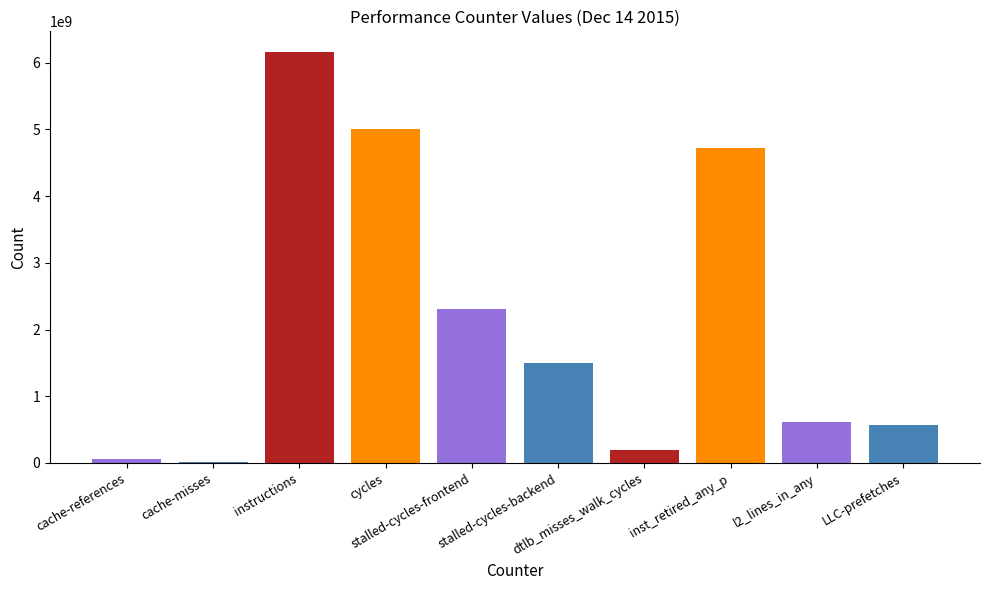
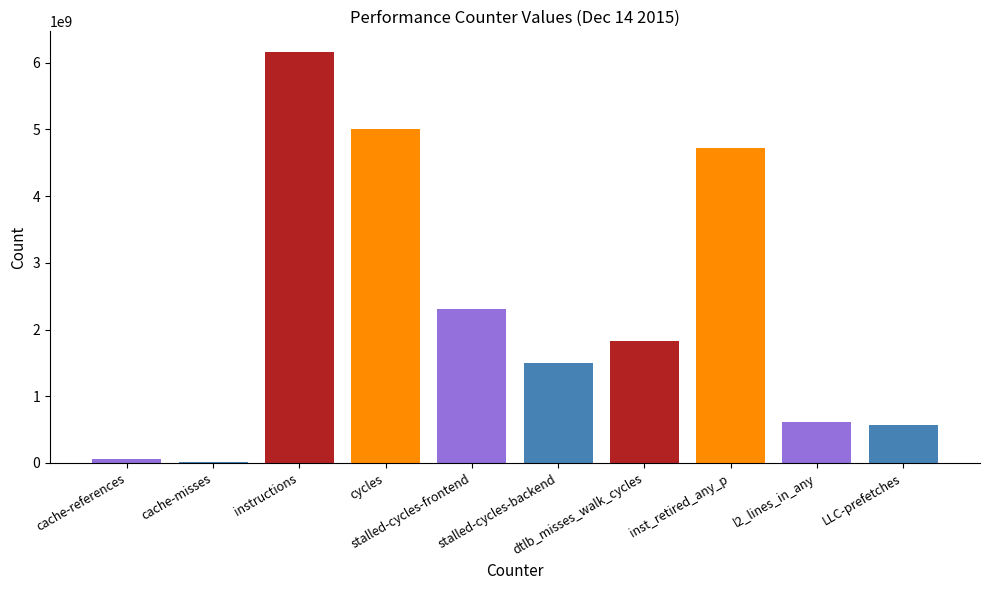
dtlb_misses_walk_cycles: 200000000 -> 1800000000
